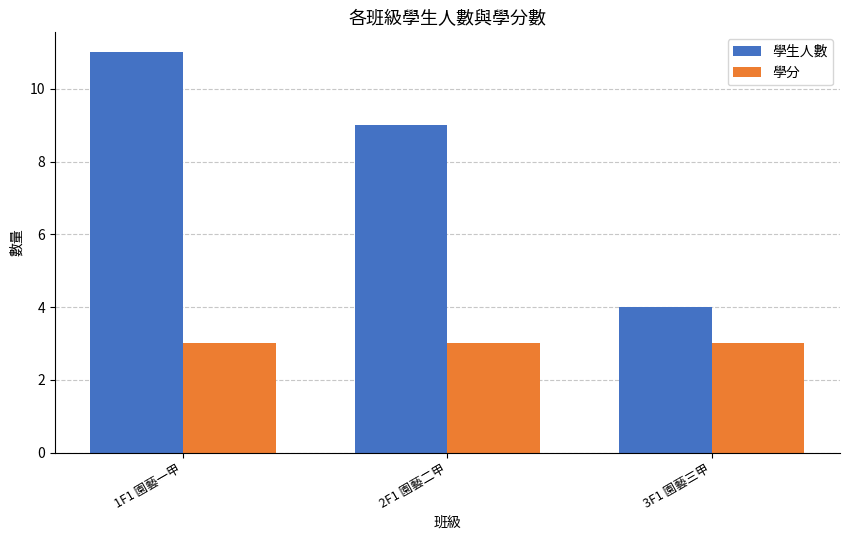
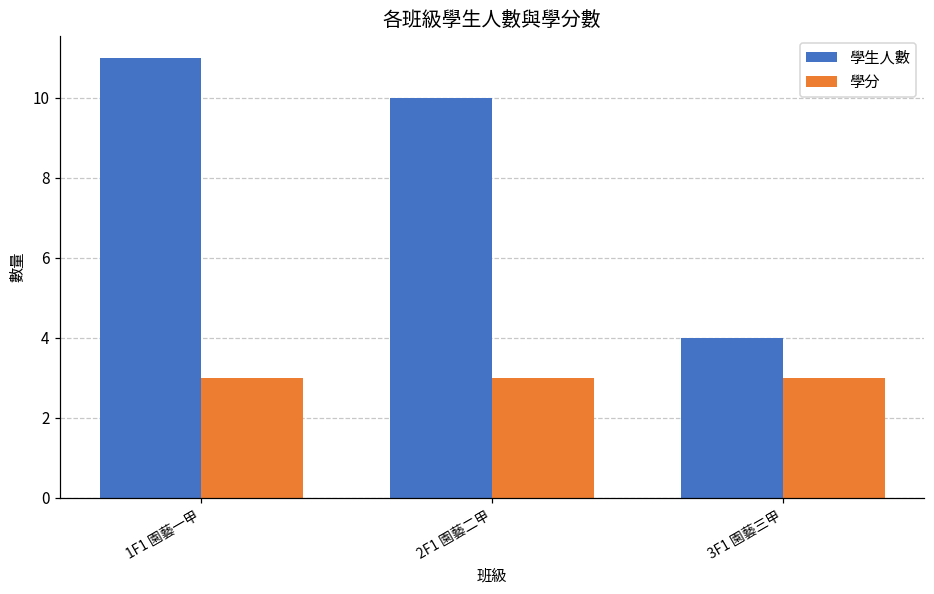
學生人數, 2F1 園藝二甲: 9 -> 10
